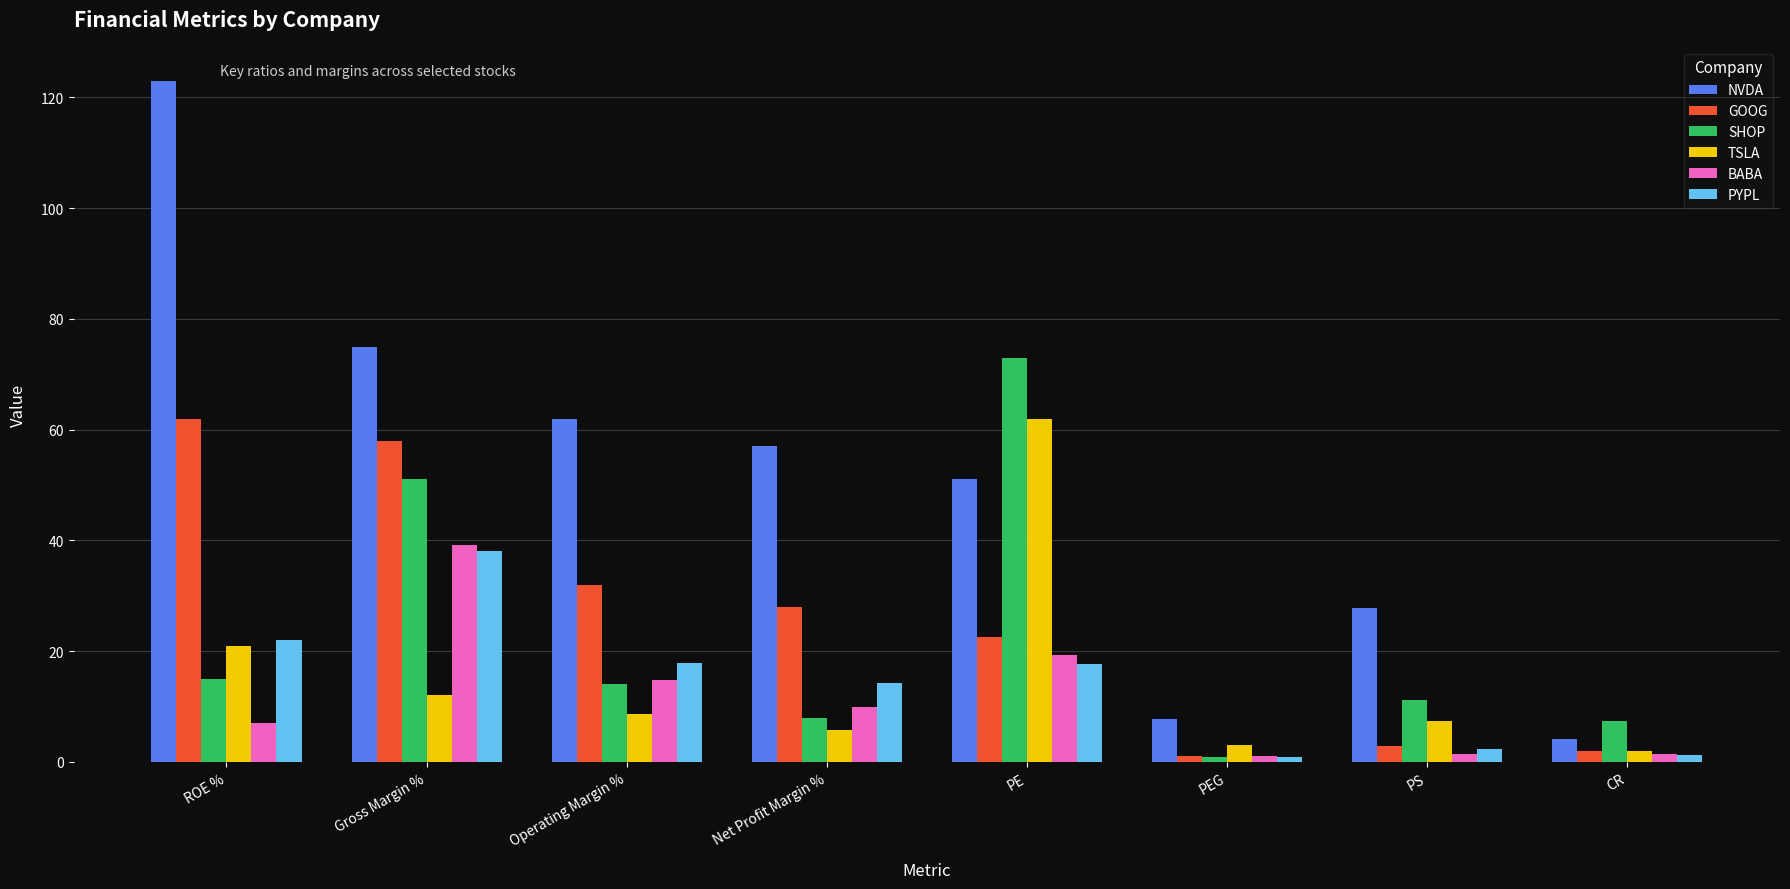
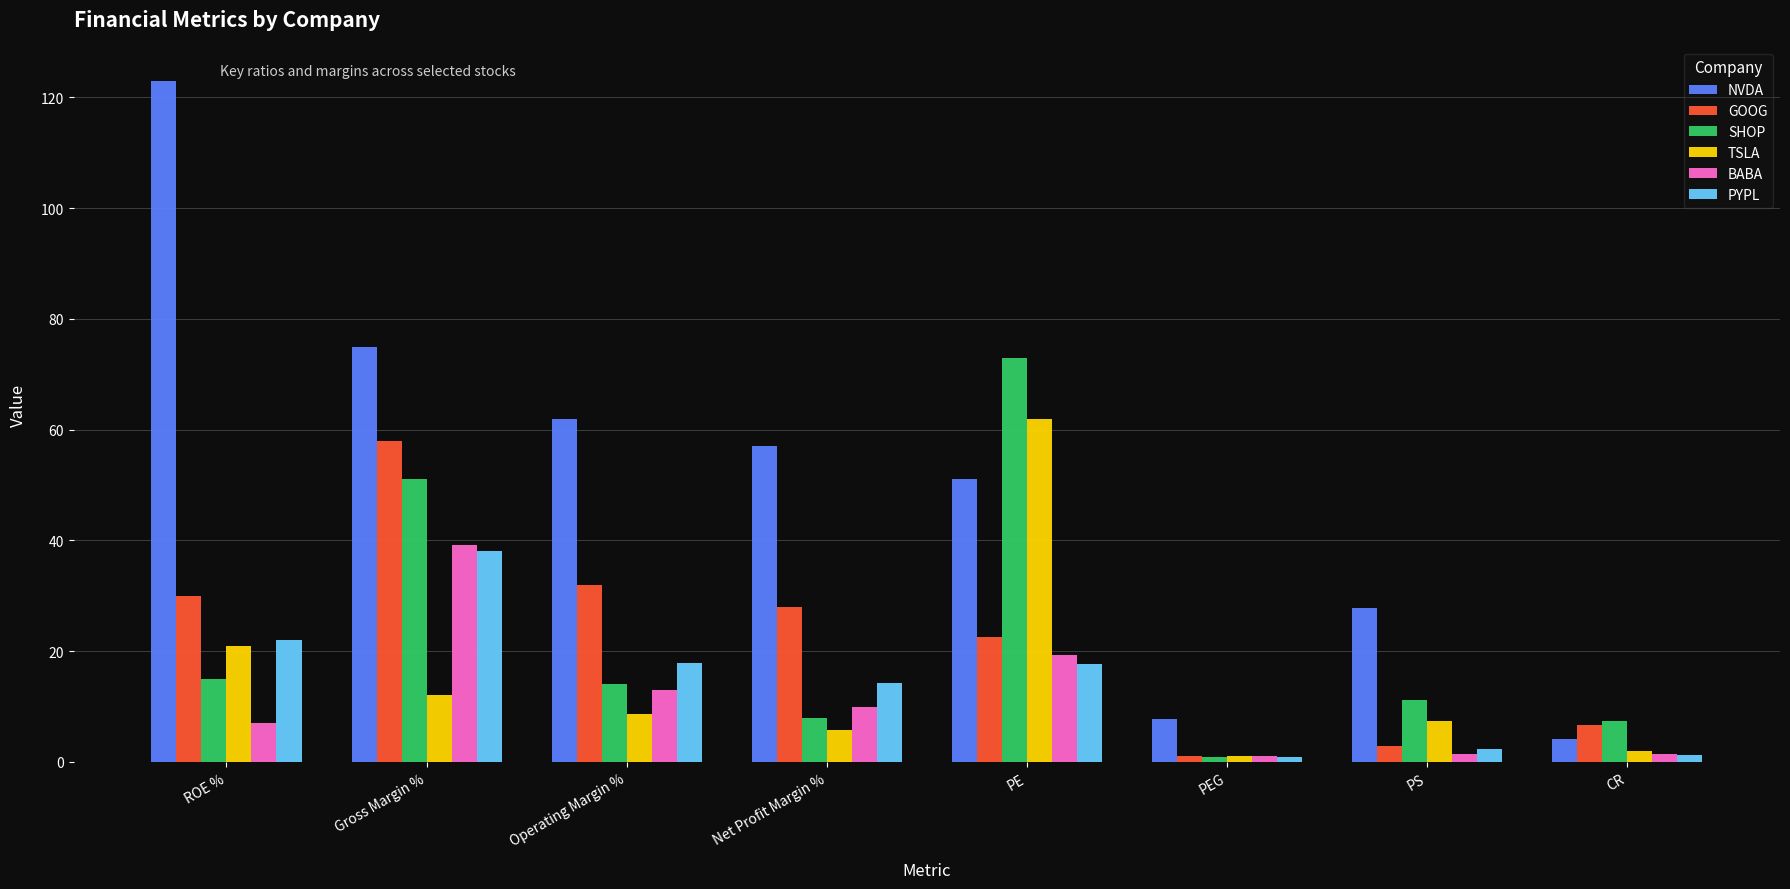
GOOG, ROE %: 62 -> 30
BABA, Operating Margin %: 15 -> 13
TSLA, PEG: 3 -> 1
GOOG, CR: 2 -> 7
